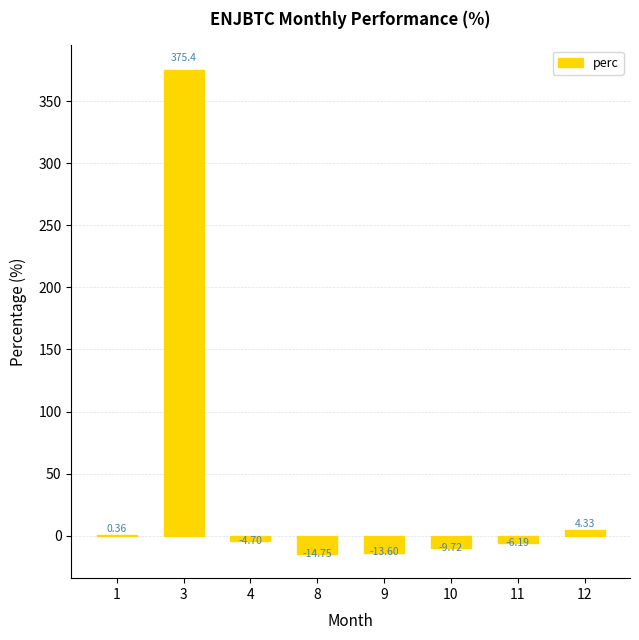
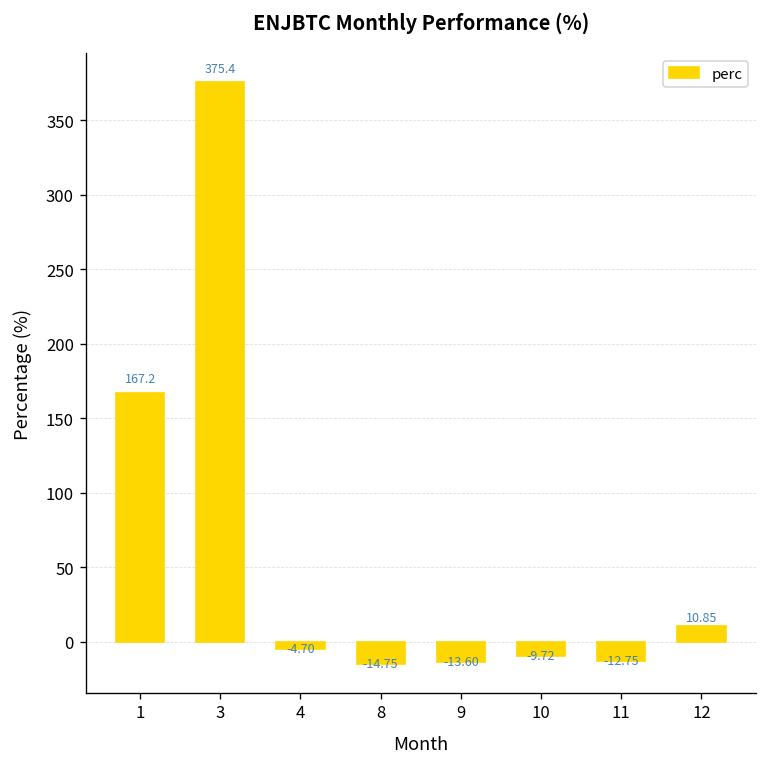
1: 0.36 -> 167.2
11: -6.19 -> -12.75
12: 4.33 -> 10.85
